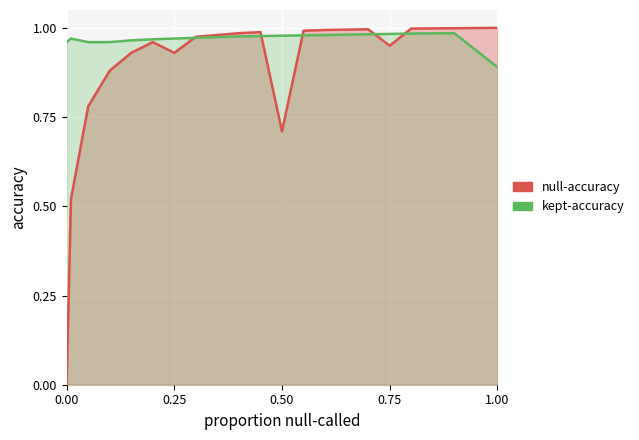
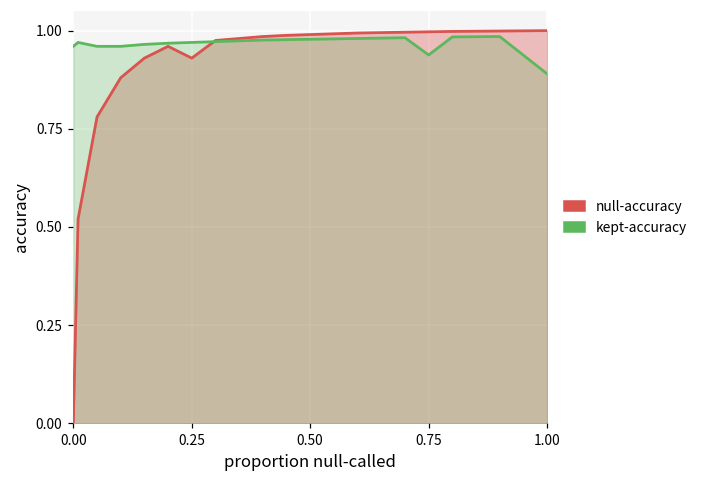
null-accuracy, 0.50: 0.71 -> 0.99
null-accuracy, 0.75: 0.95 -> 1.00
kept-accuracy, 0.75: 0.98 -> 0.94
